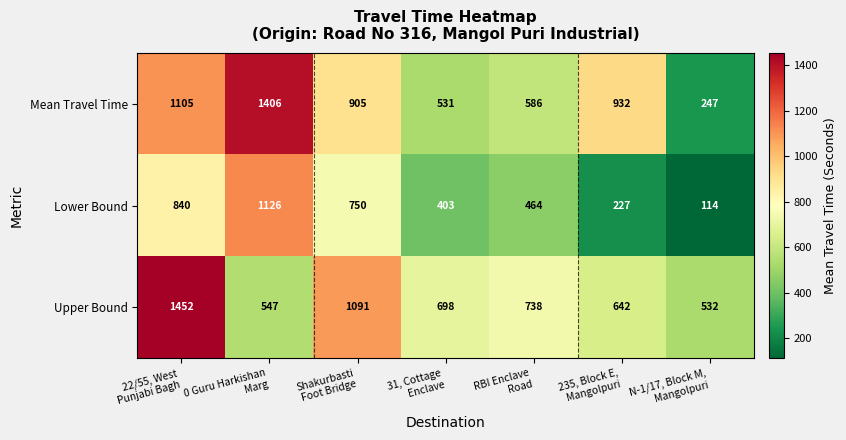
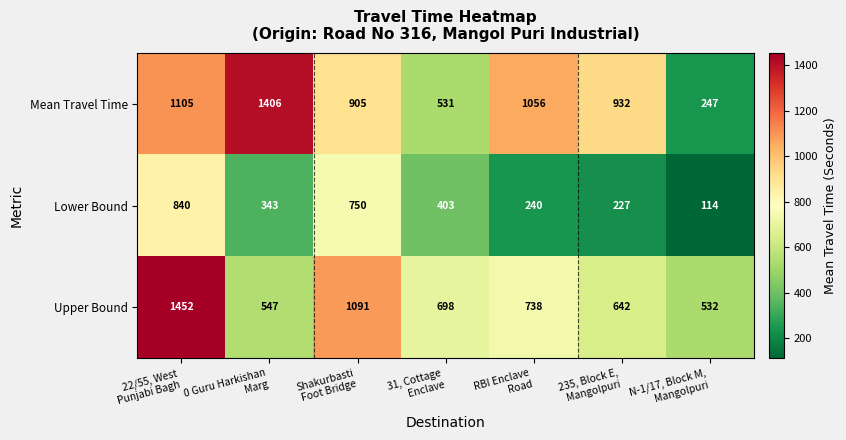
Mean Travel Time, RBI Enclave Road: 586 -> 1056
Lower Bound, 0 Guru Harkishan Marg: 1126 -> 343
Lower Bound, RBI Enclave Road: 464 -> 240
